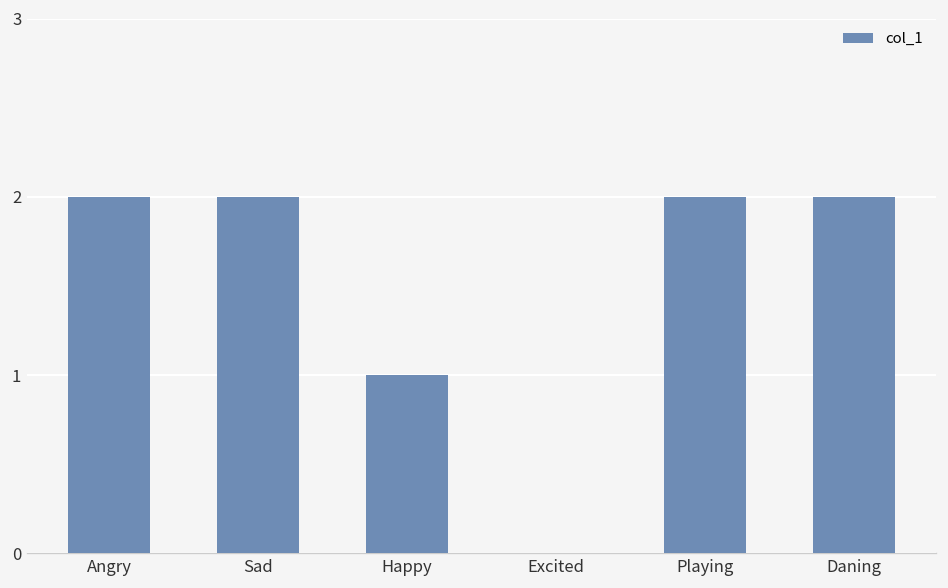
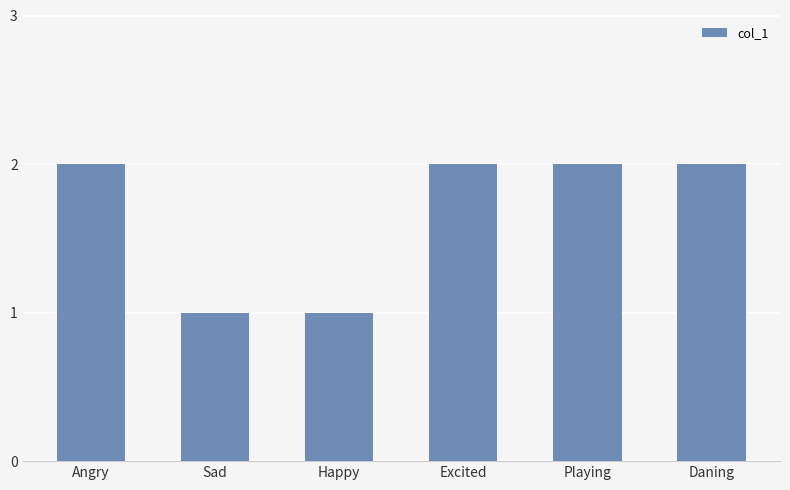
Sad: 2 -> 1
Excited: 0 -> 2
